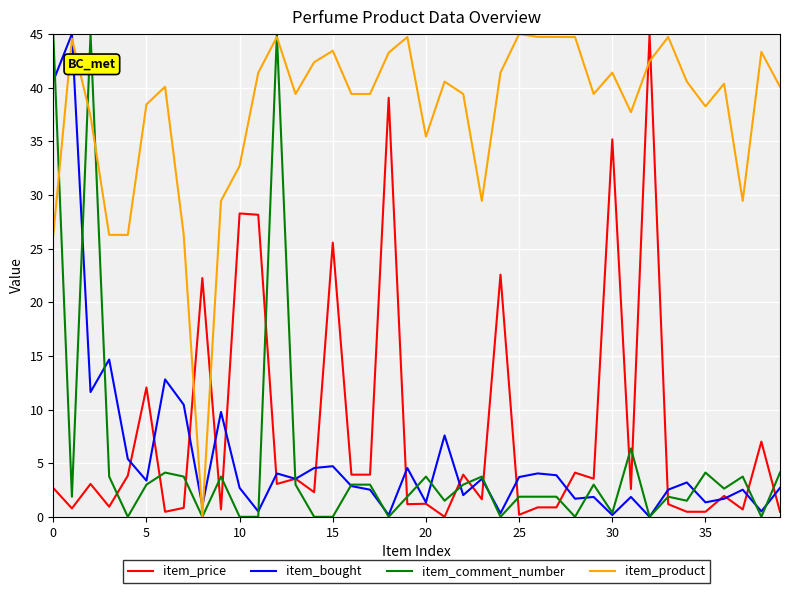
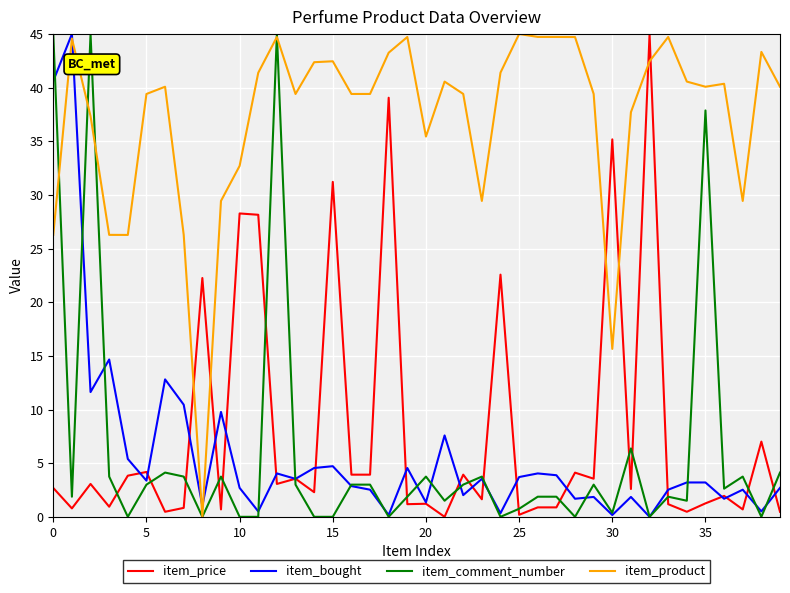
item_price, 5: 12.1 -> 4.2
item_product, 5: 38.4 -> 39.4
item_price, 15: 25.6 -> 31.2
item_product, 15: 43.4 -> 42.5
item_comment_number, 25: 1.9 -> 0.8
item_product, 30: 41.4 -> 15.6
item_price, 35: 0.5 -> 1.3
item_bought, 35: 1.3 -> 3.2
item_comment_number, 35: 4.1 -> 37.9
item_product, 35: 38.3 -> 40.1
